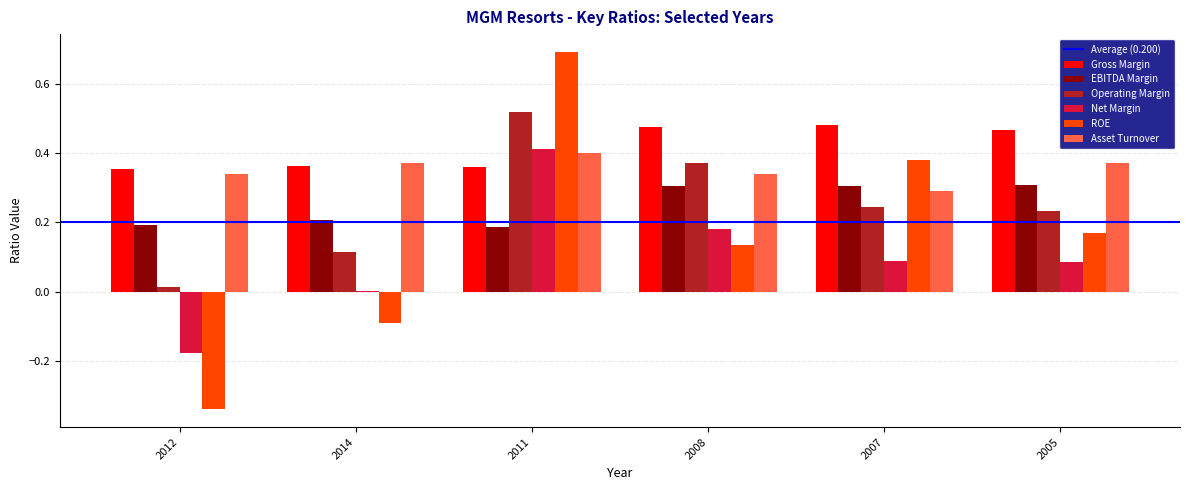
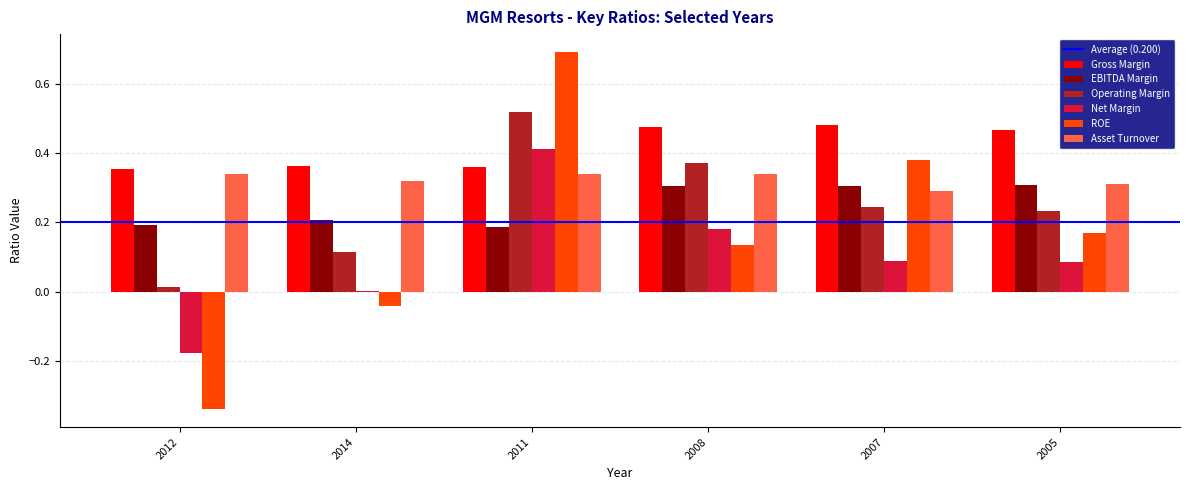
ROE, 2014: -0.09 -> -0.04
Asset Turnover, 2014: 0.37 -> 0.32
Asset Turnover, 2011: 0.40 -> 0.34
Asset Turnover, 2005: 0.37 -> 0.31
